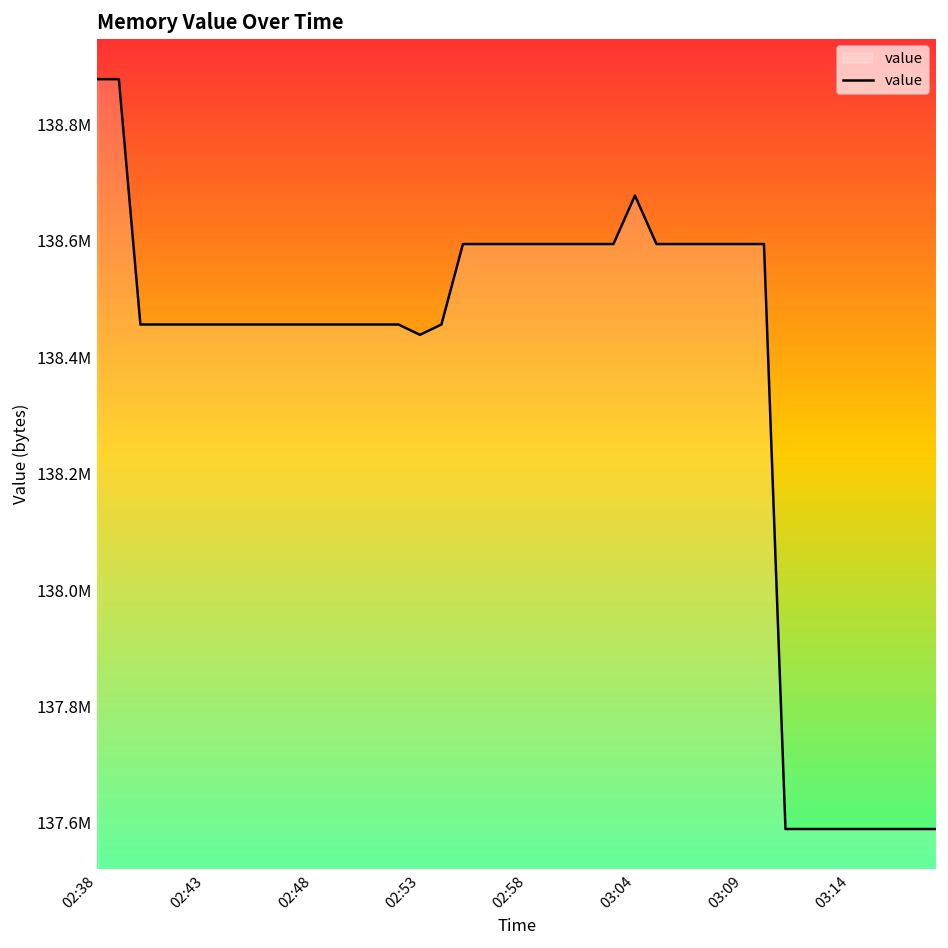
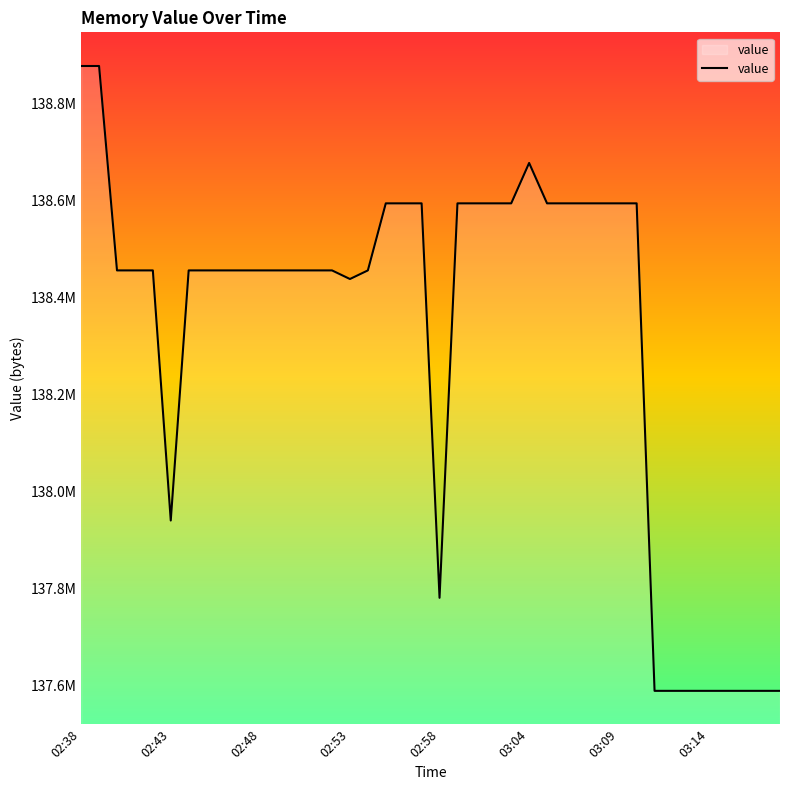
02:43: 138460000 -> 137940000
02:58: 138590000 -> 137780000
